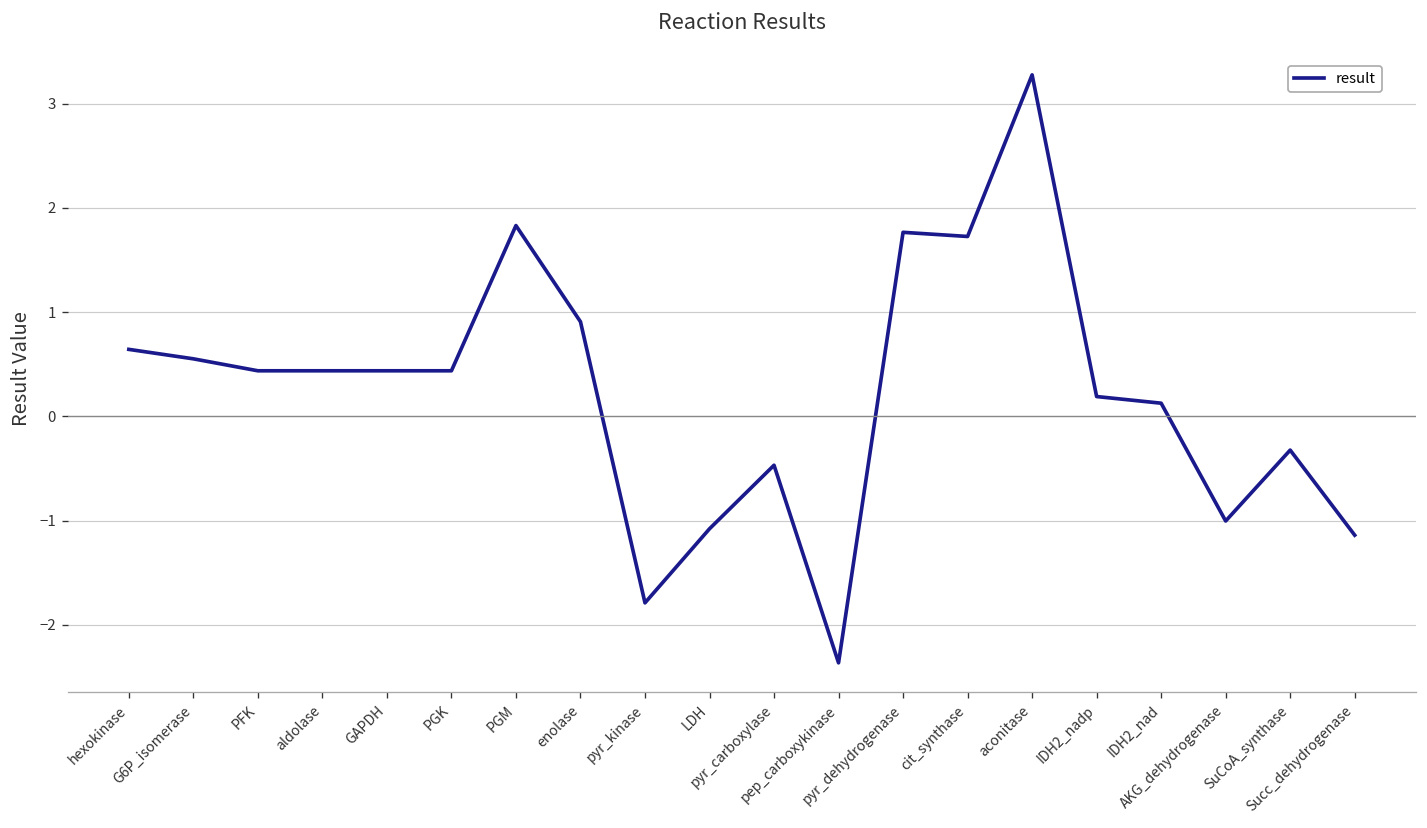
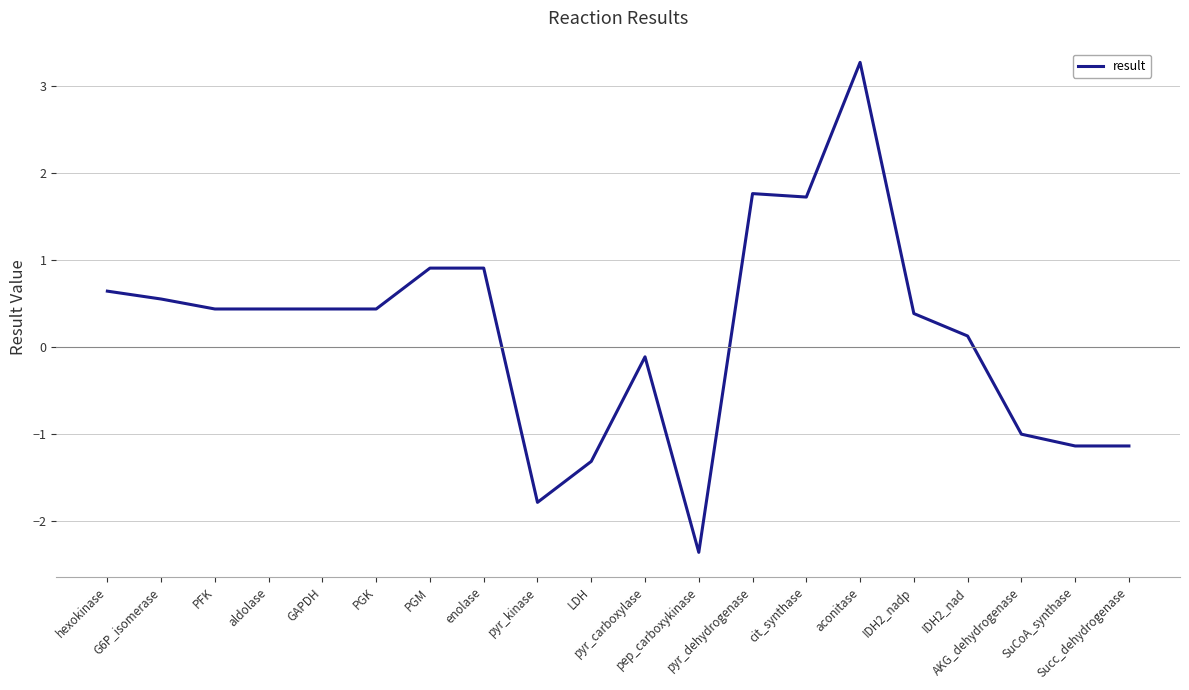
PGM: 1.8 -> 0.9
LDH: -1.1 -> -1.3
pyr_carboxylase: -0.5 -> -0.1
IDH2_nadp: 0.2 -> 0.4
SuCoA_synthase: -0.3 -> -1.1
